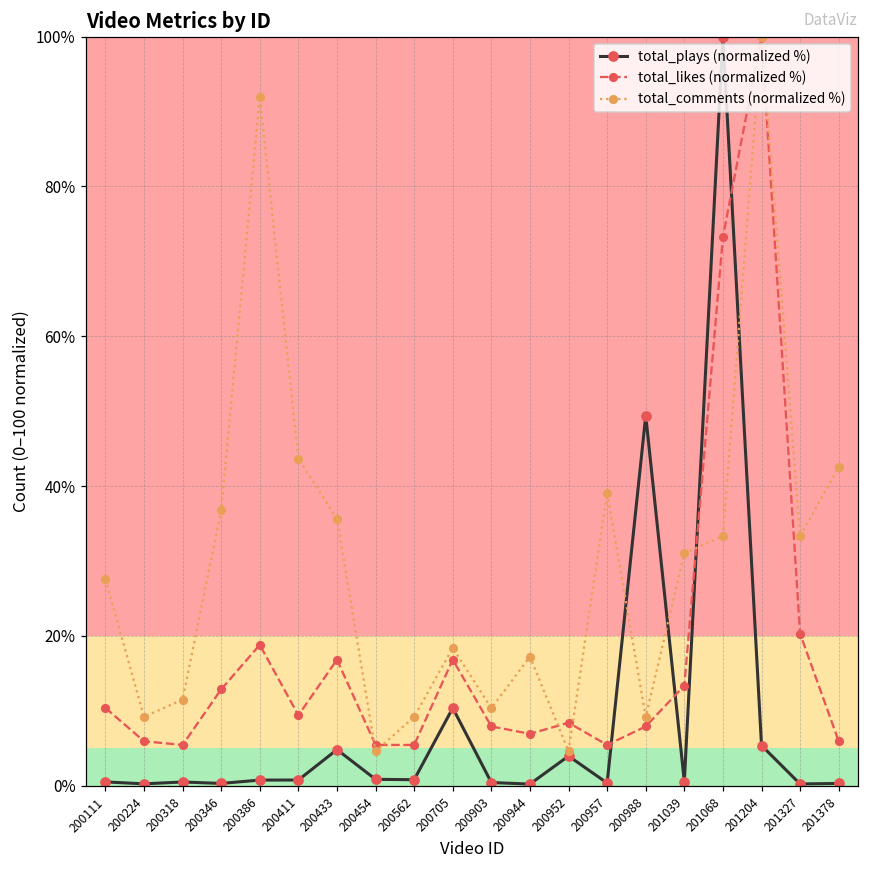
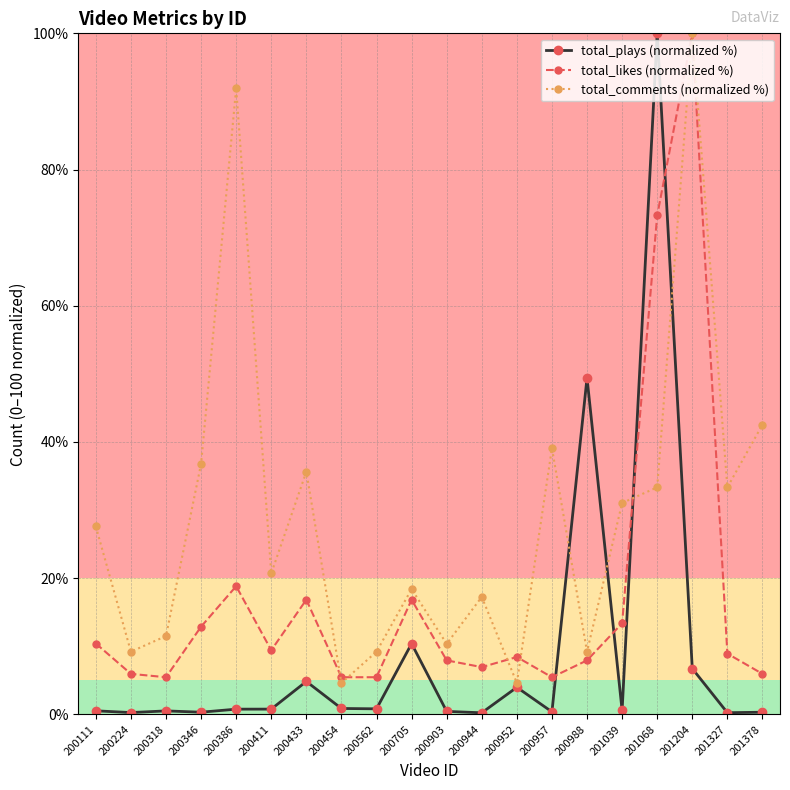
total_comments (normalized %), 200411: 44% -> 21%
total_plays (normalized %), 201204: 5% -> 7%
total_likes (normalized %), 201327: 20% -> 9%
